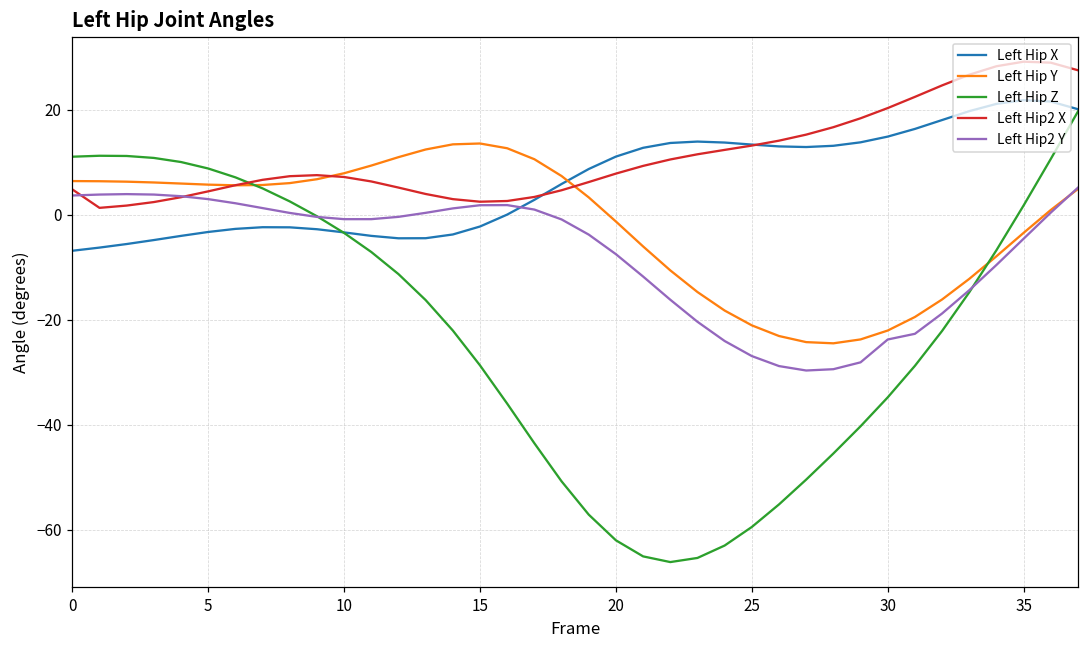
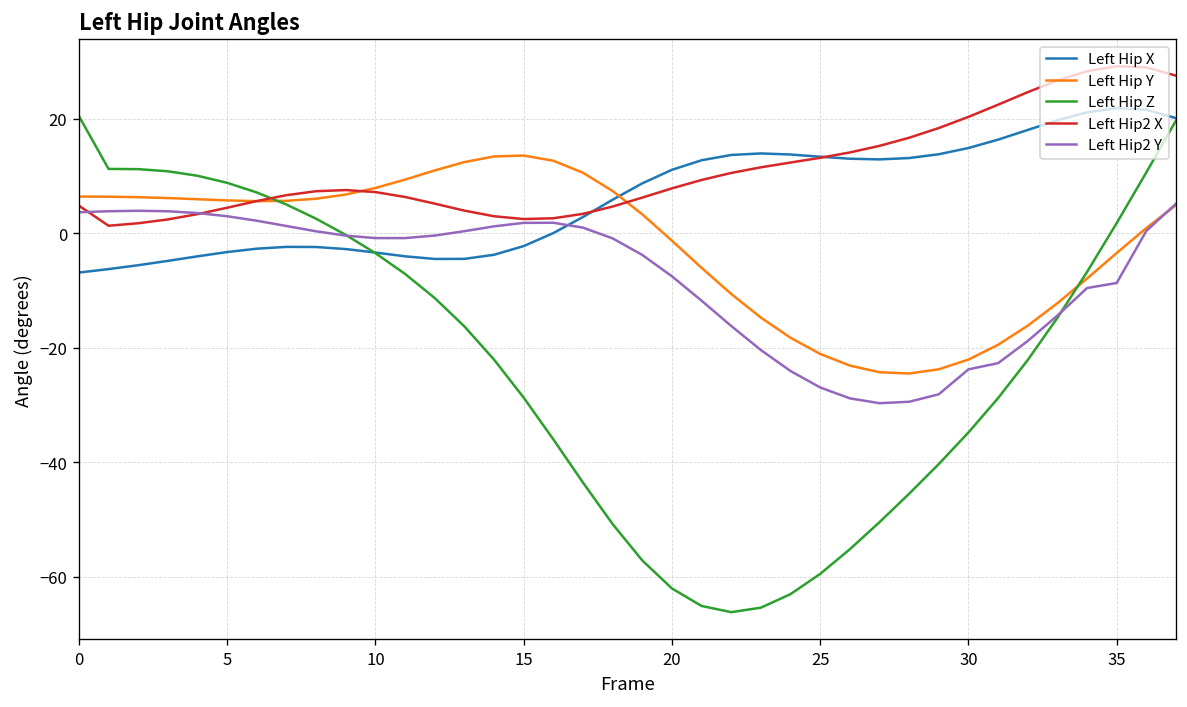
Left Hip Z, 0: 11 -> 20
Left Hip2 Y, 35: -5 -> -9
